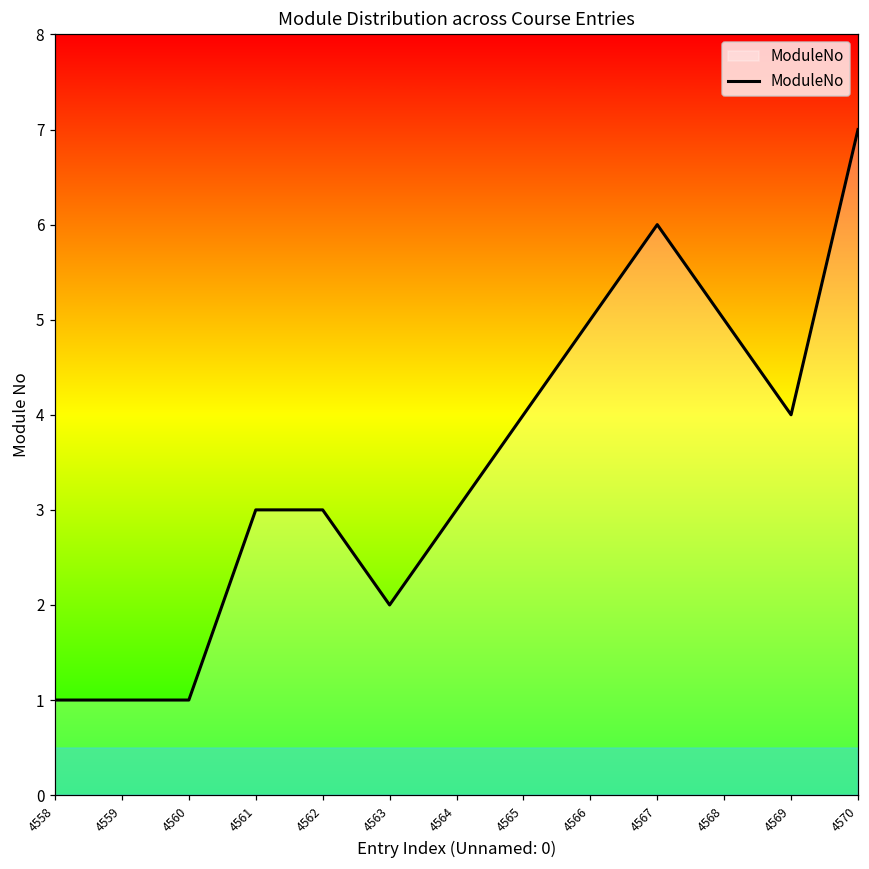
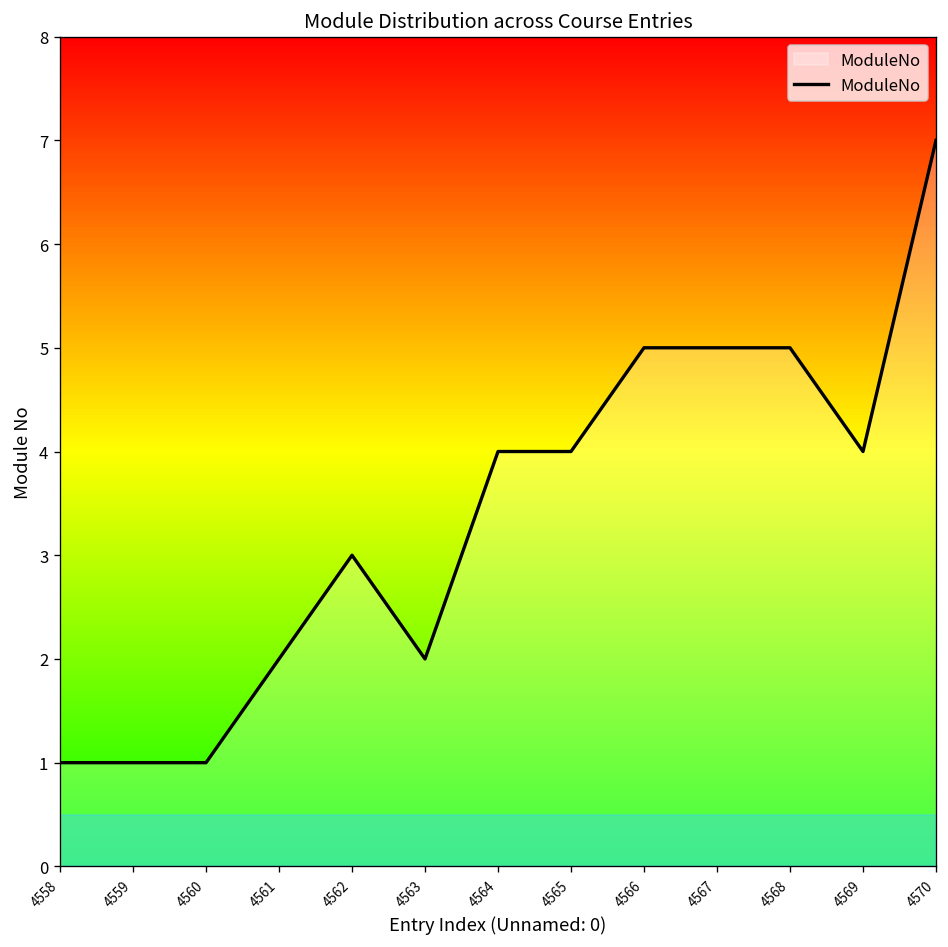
4561: 3 -> 2
4564: 3 -> 4
4567: 6 -> 5
